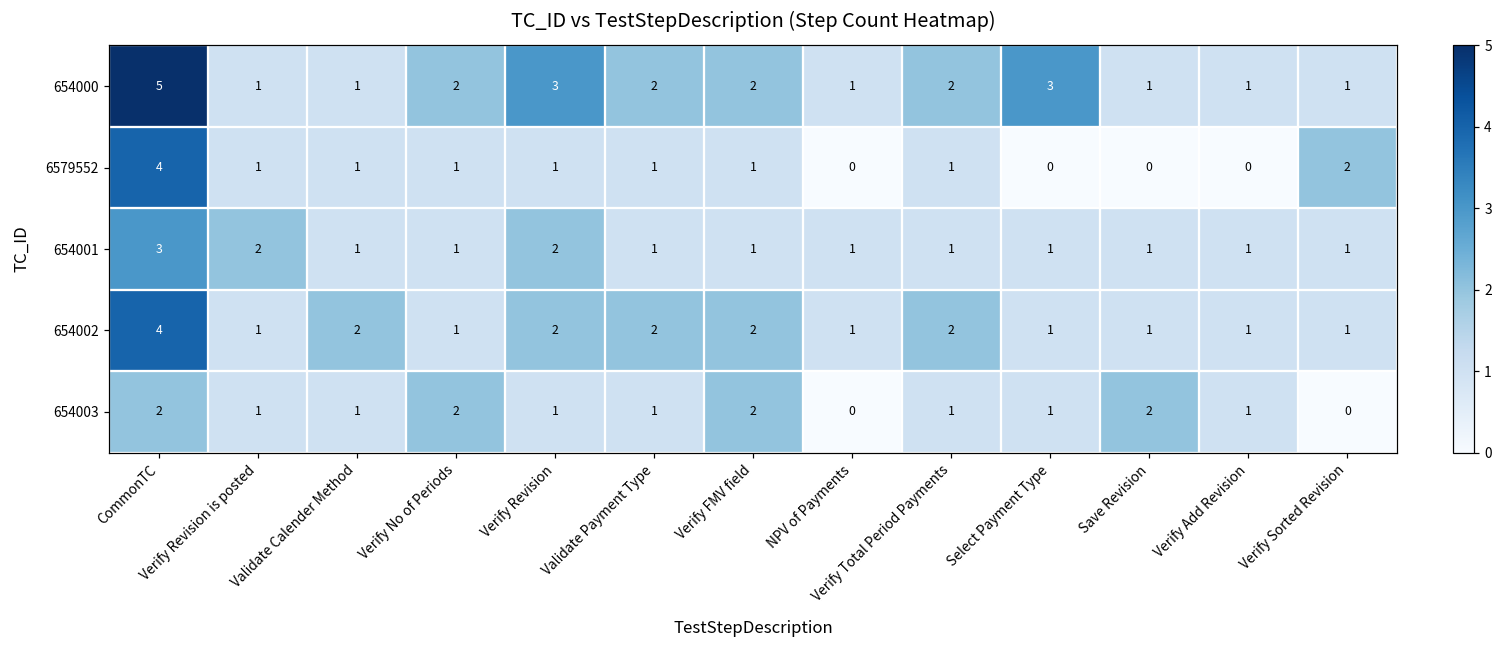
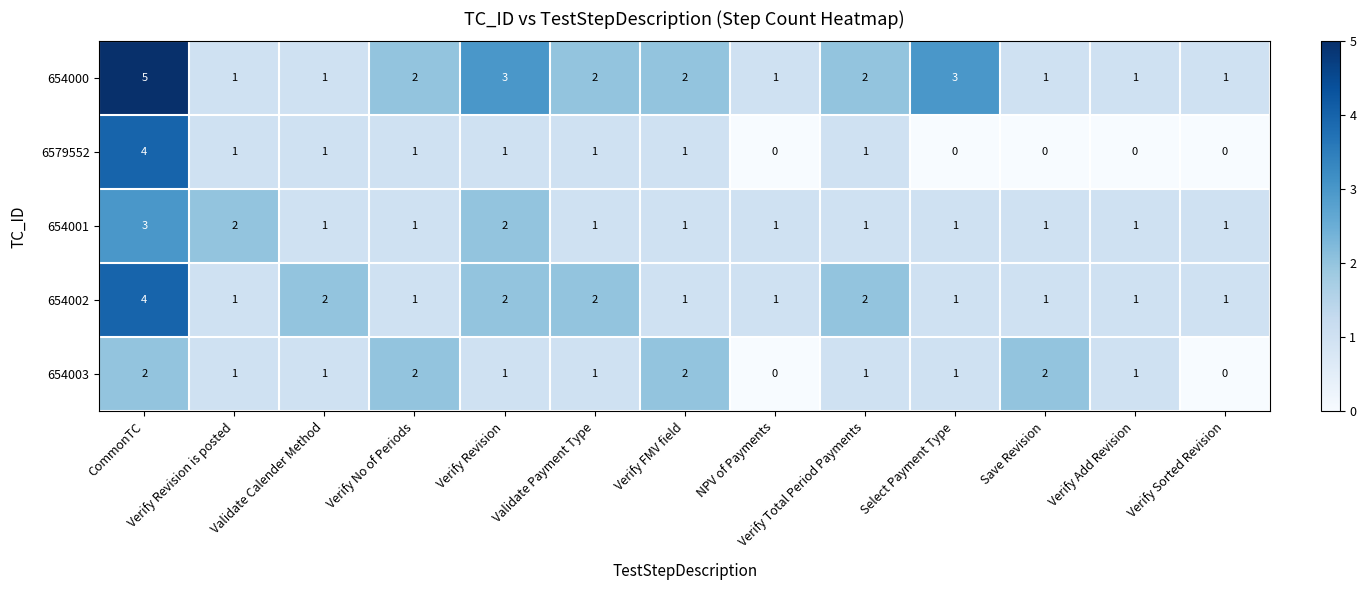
6579552, Verify Sorted Revision: 2 -> 0
654002, Verify FMV field: 2 -> 1
